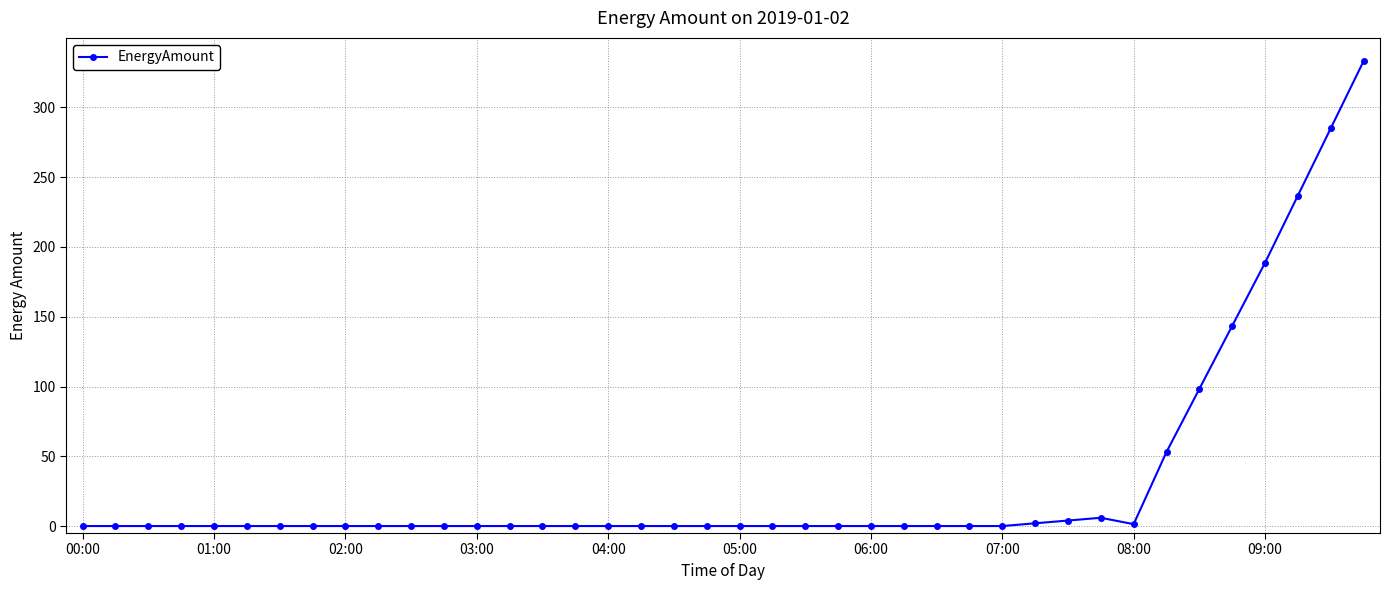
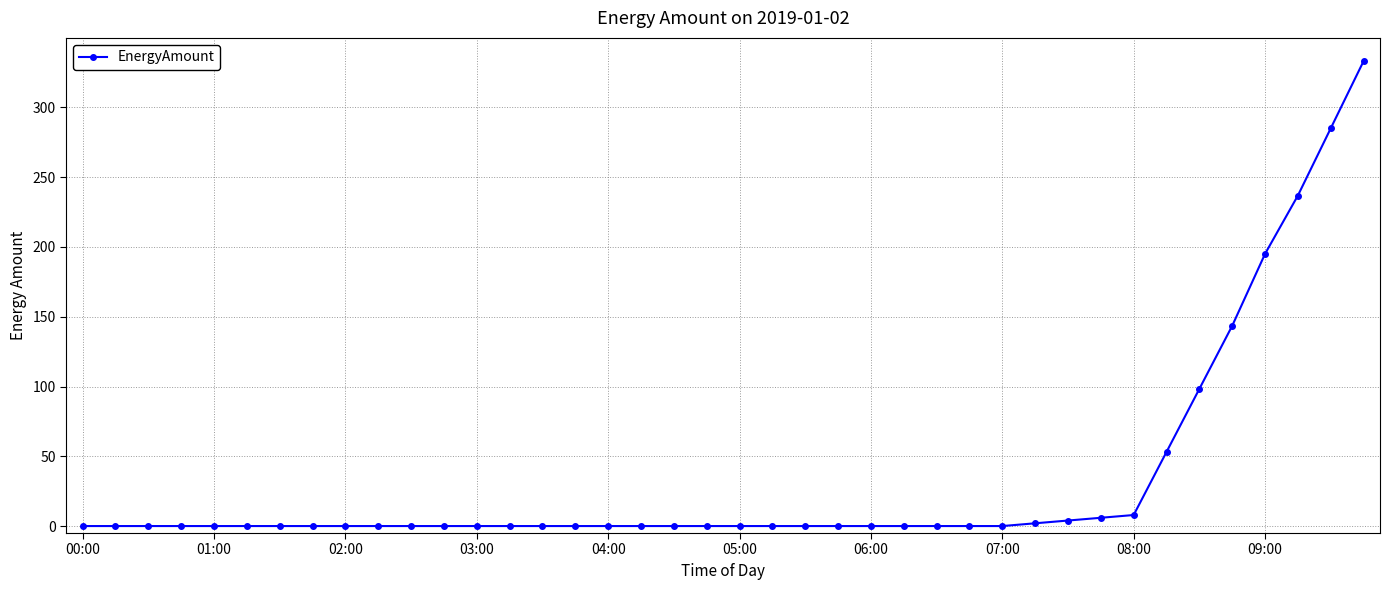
08:00: 1 -> 8
09:00: 189 -> 195
